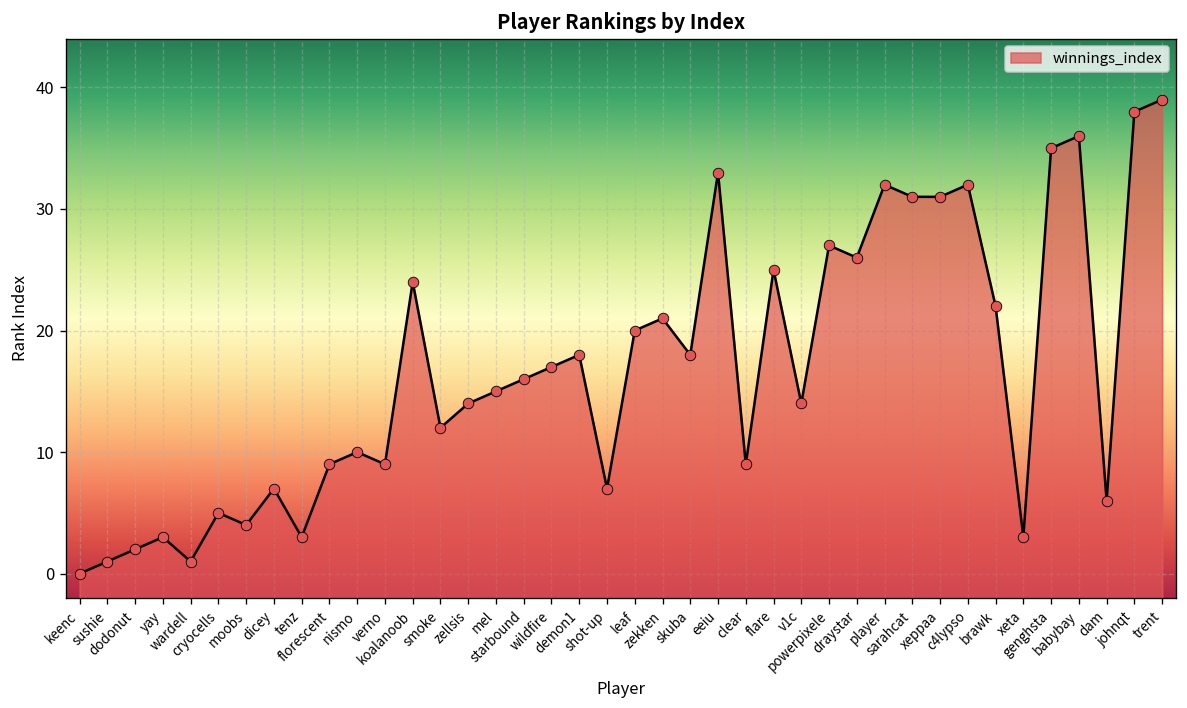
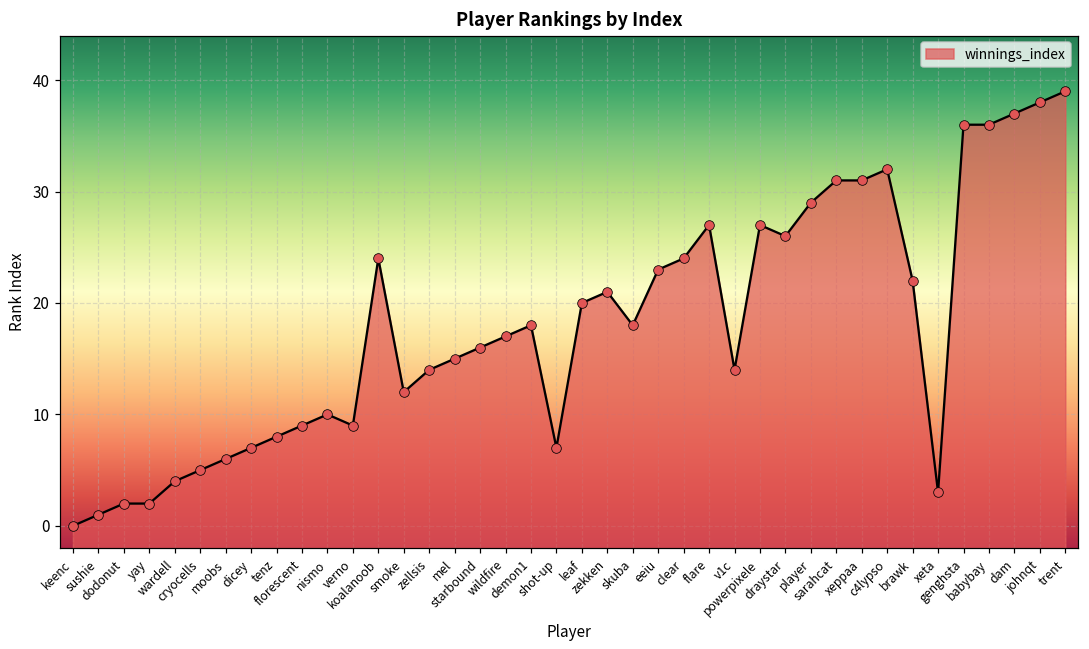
yay: 3 -> 2
wardell: 1 -> 4
moobs: 4 -> 6
tenz: 3 -> 8
eeiu: 33 -> 23
clear: 9 -> 24
flare: 25 -> 27
player: 32 -> 29
genghsta: 35 -> 36
dam: 6 -> 37
